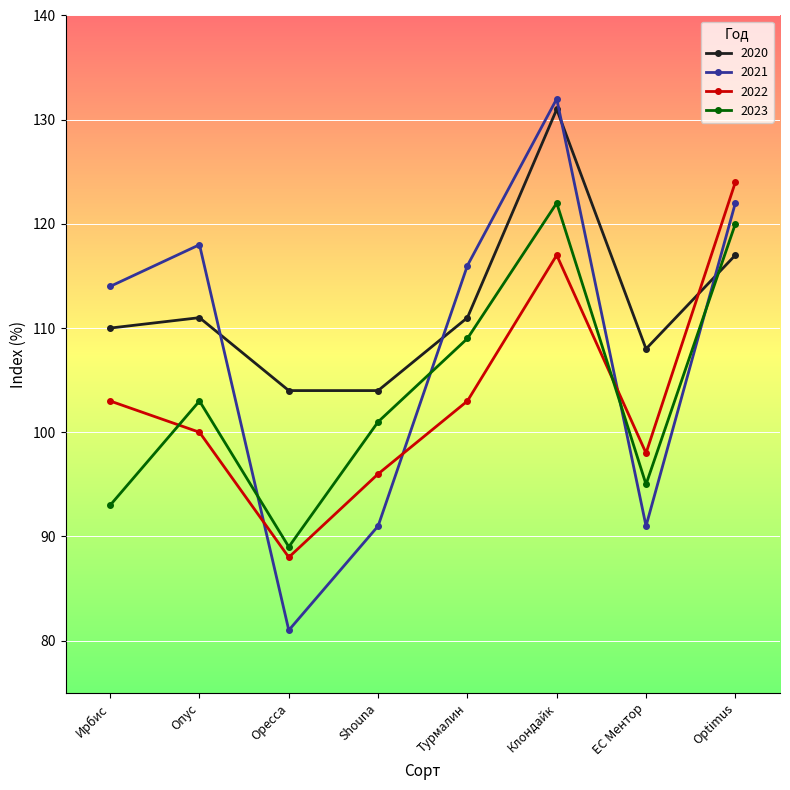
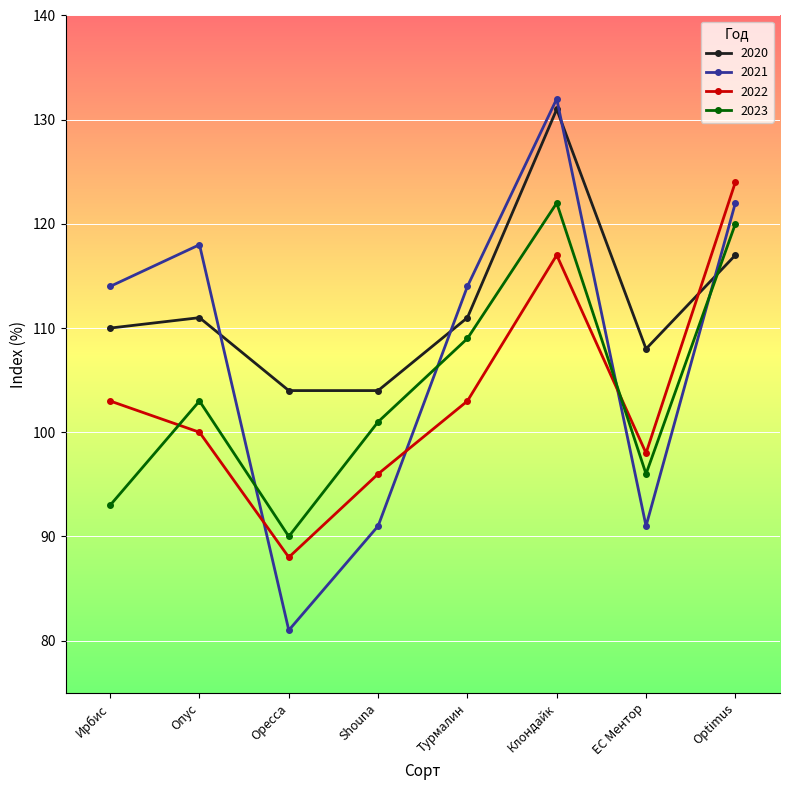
2023, Оресса: 89 -> 90
2021, Турмалин: 116 -> 114
2023, ЕС Ментор: 95 -> 96
